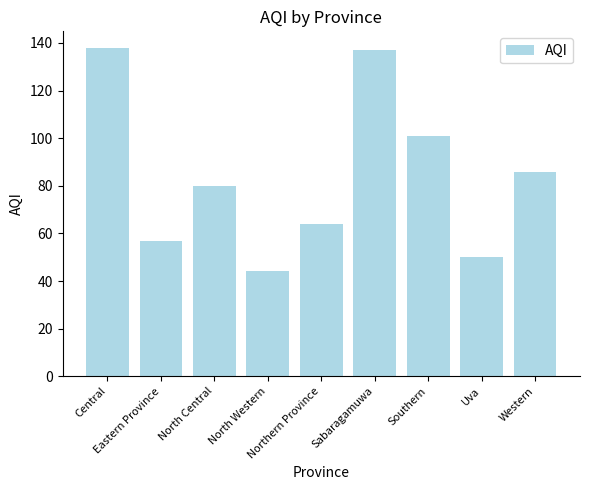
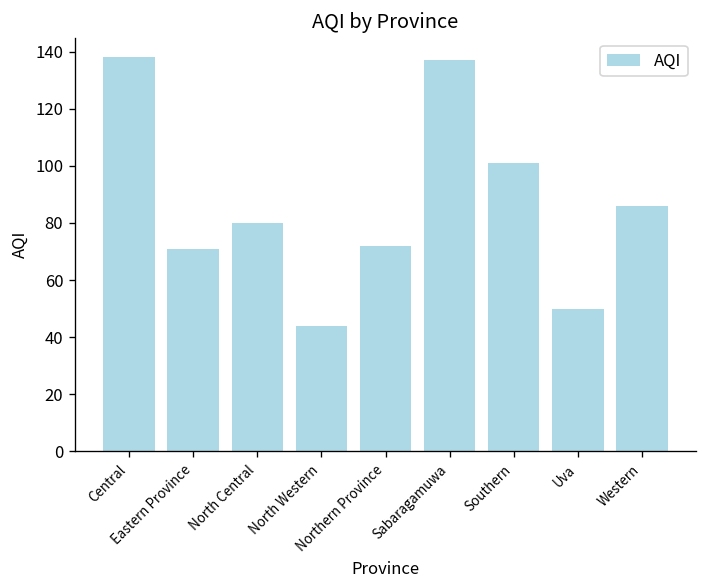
Eastern Province: 57 -> 71
Northern Province: 64 -> 72
